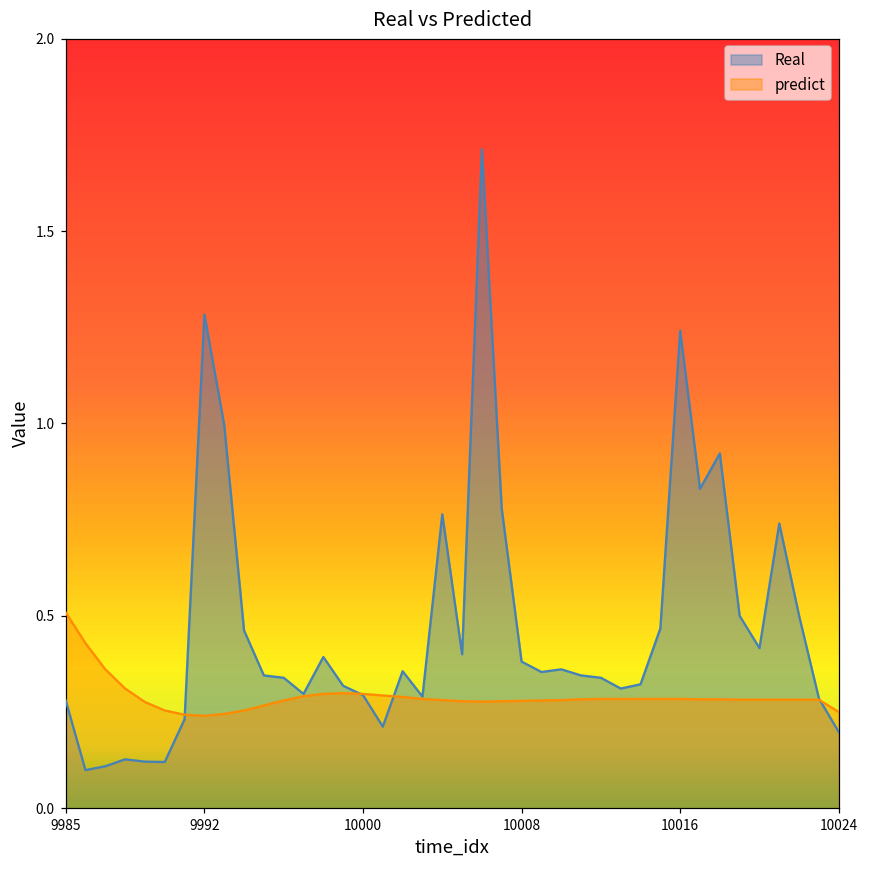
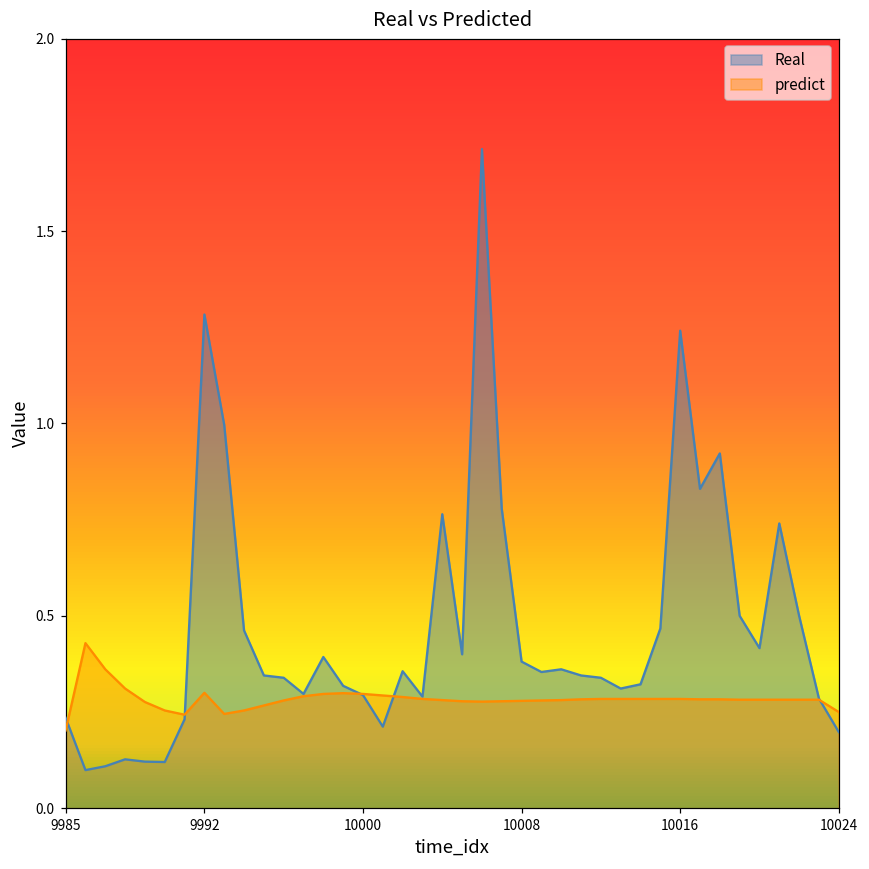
Real, 9985: 0.28 -> 0.24
predict, 9985: 0.51 -> 0.20
predict, 9992: 0.24 -> 0.30
